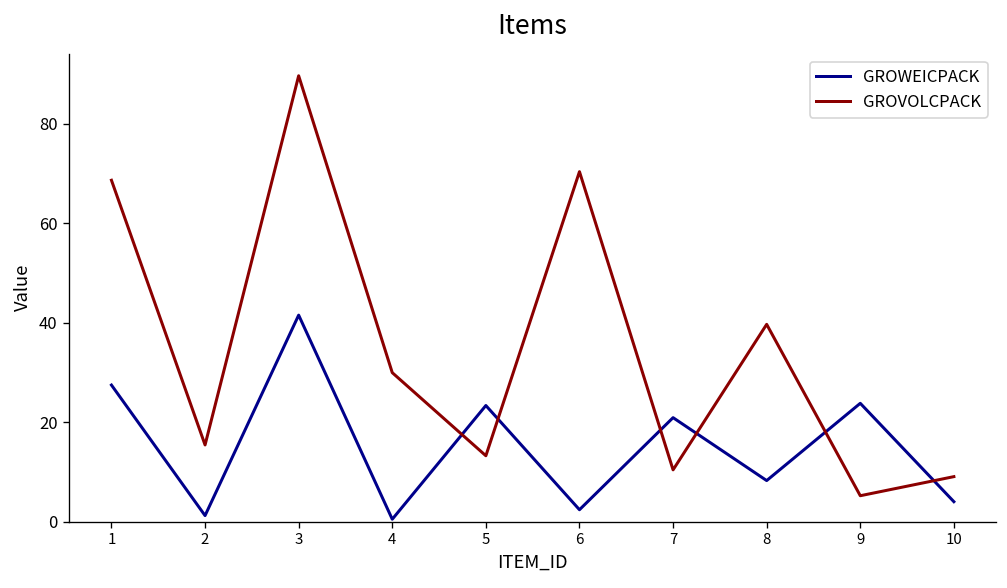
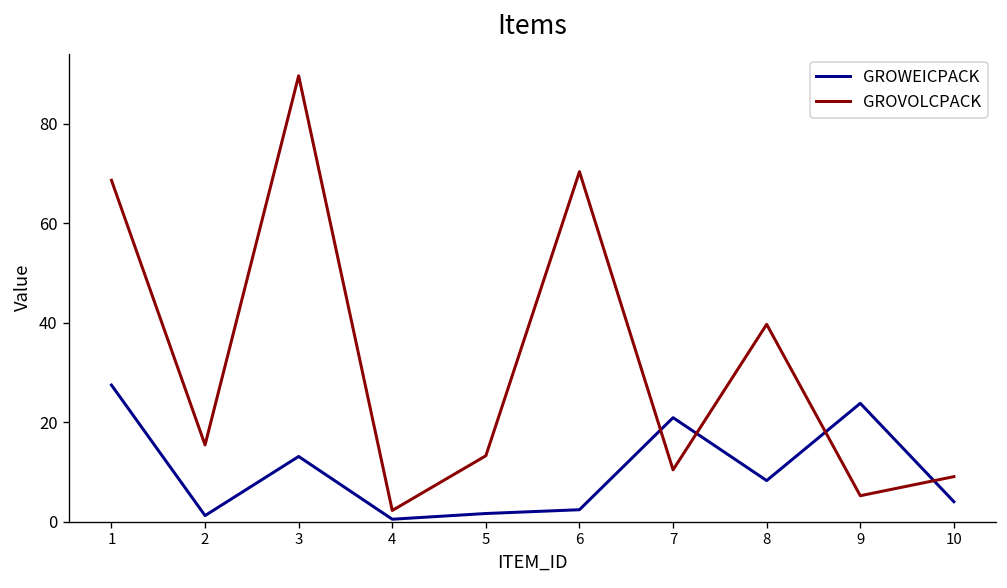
GROWEICPACK, 3: 42 -> 13
GROVOLCPACK, 4: 30 -> 2
GROWEICPACK, 5: 23 -> 2
